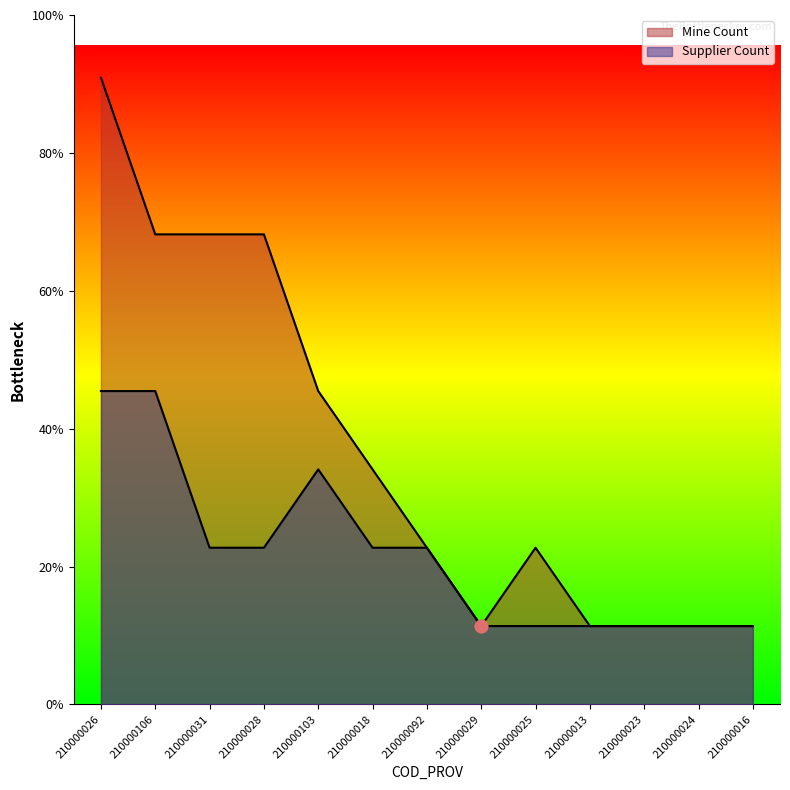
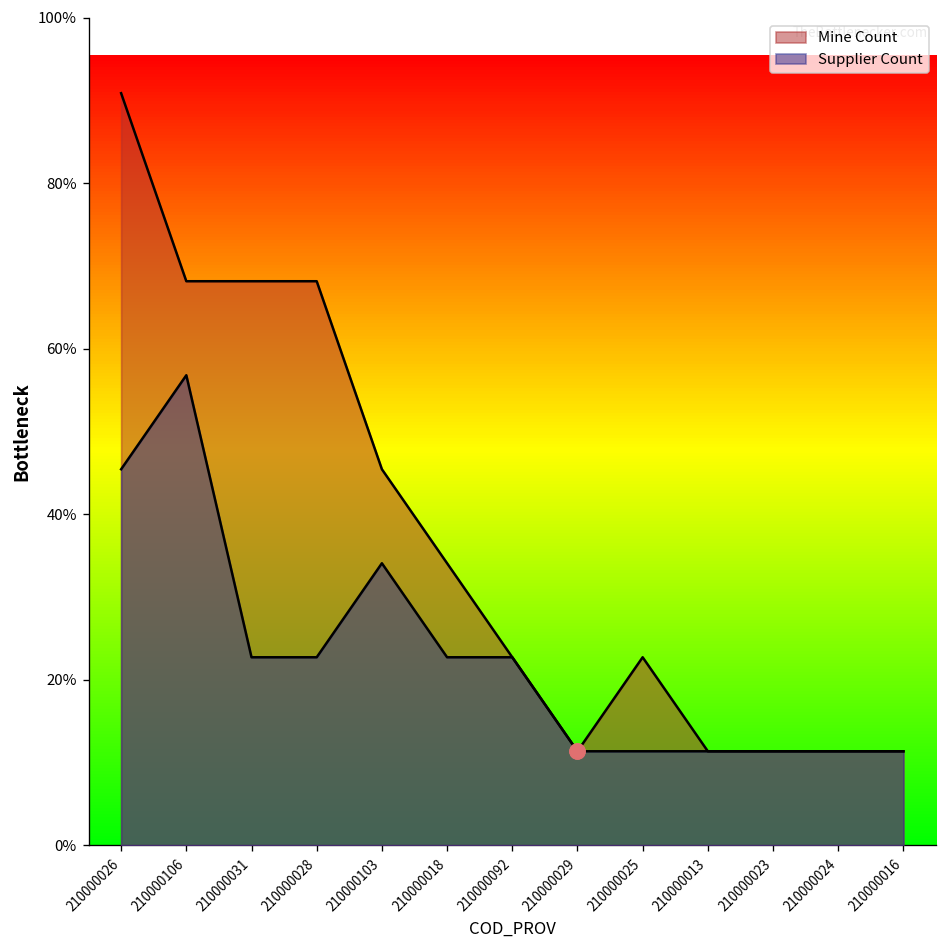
Supplier Count, 210000106: 45% -> 57%
